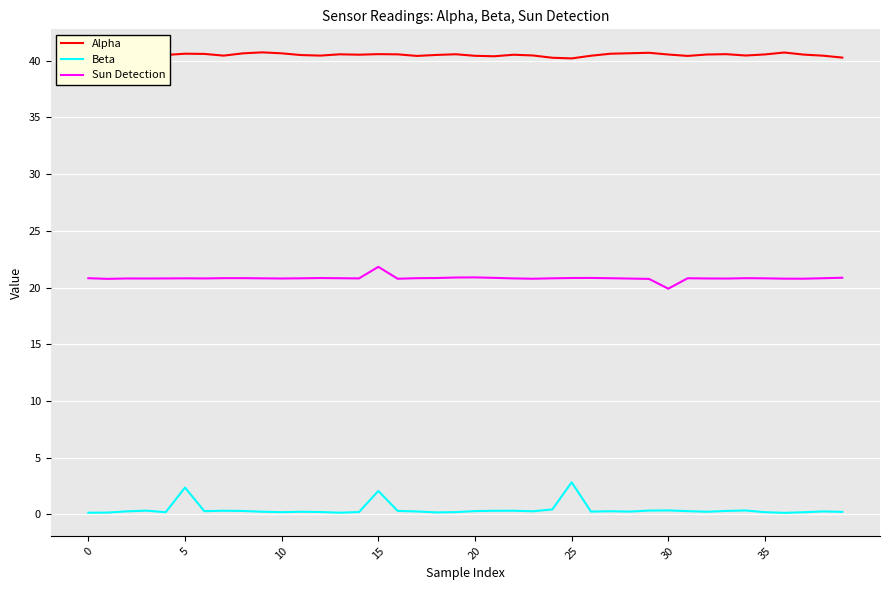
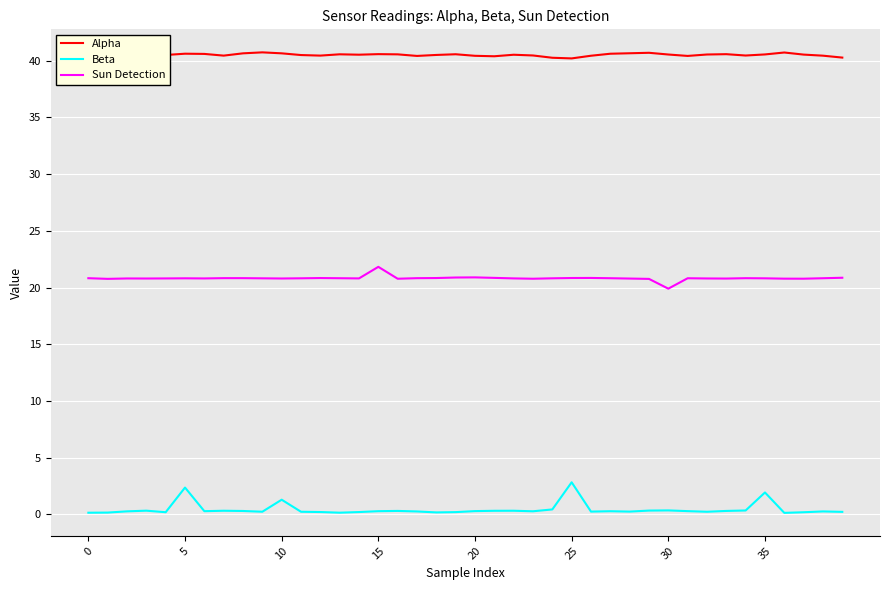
Beta, 10: 0.2 -> 1.3
Beta, 15: 2.1 -> 0.3
Beta, 35: 0.2 -> 1.9
